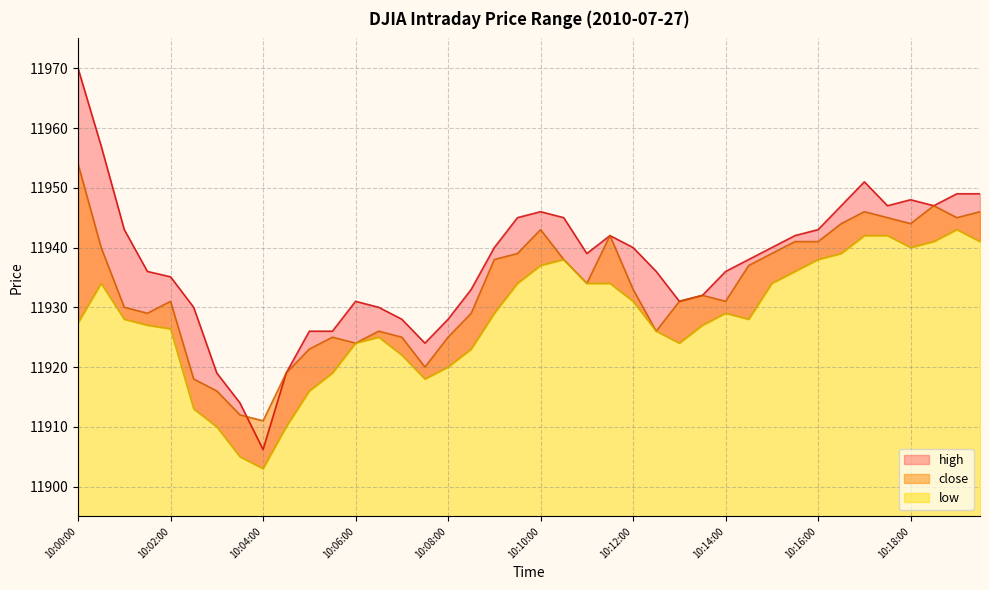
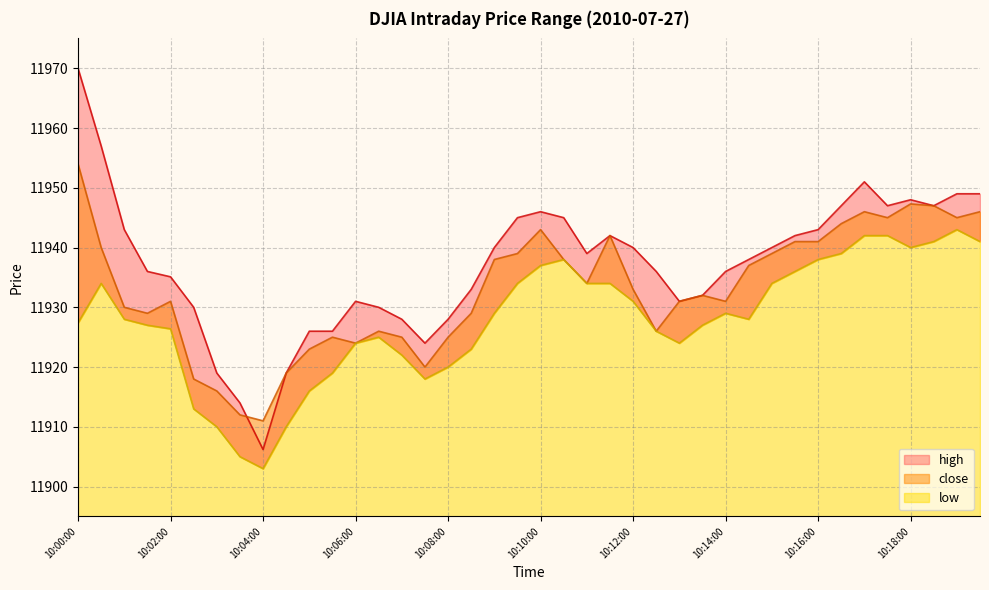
close, 10:18:00: 11944 -> 11947
